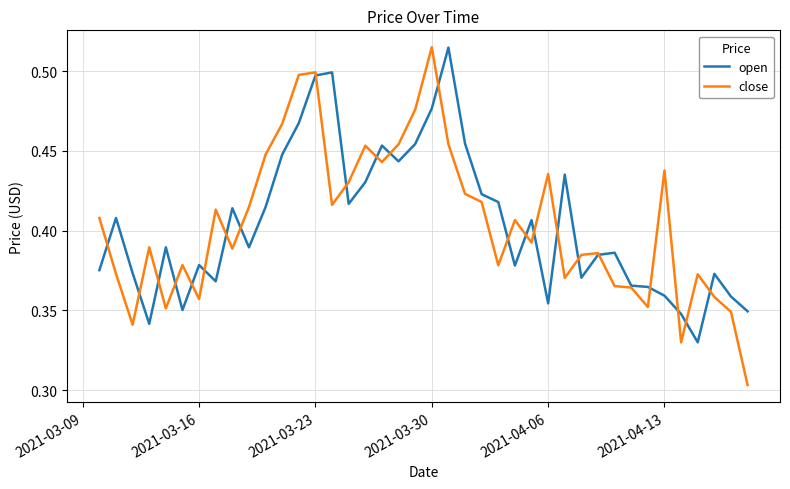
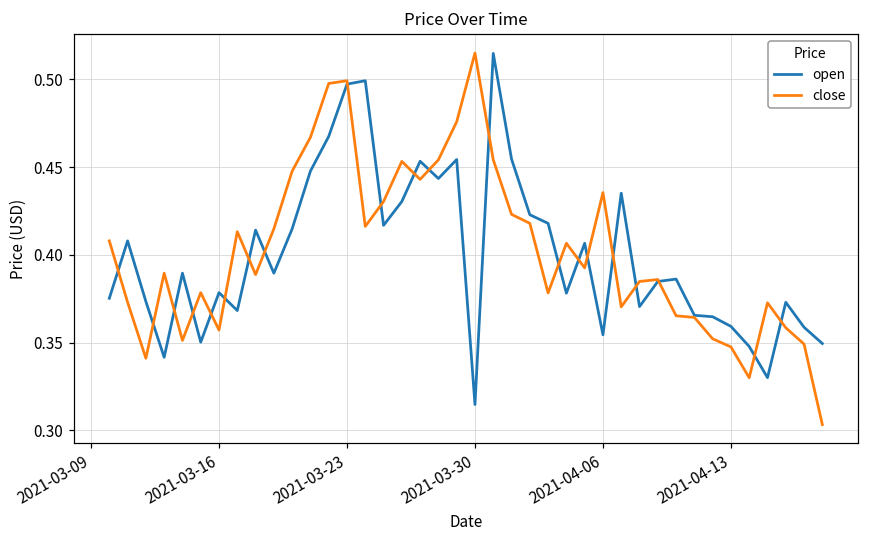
open, 2021-03-30: 0.477 -> 0.315
close, 2021-04-13: 0.438 -> 0.347
